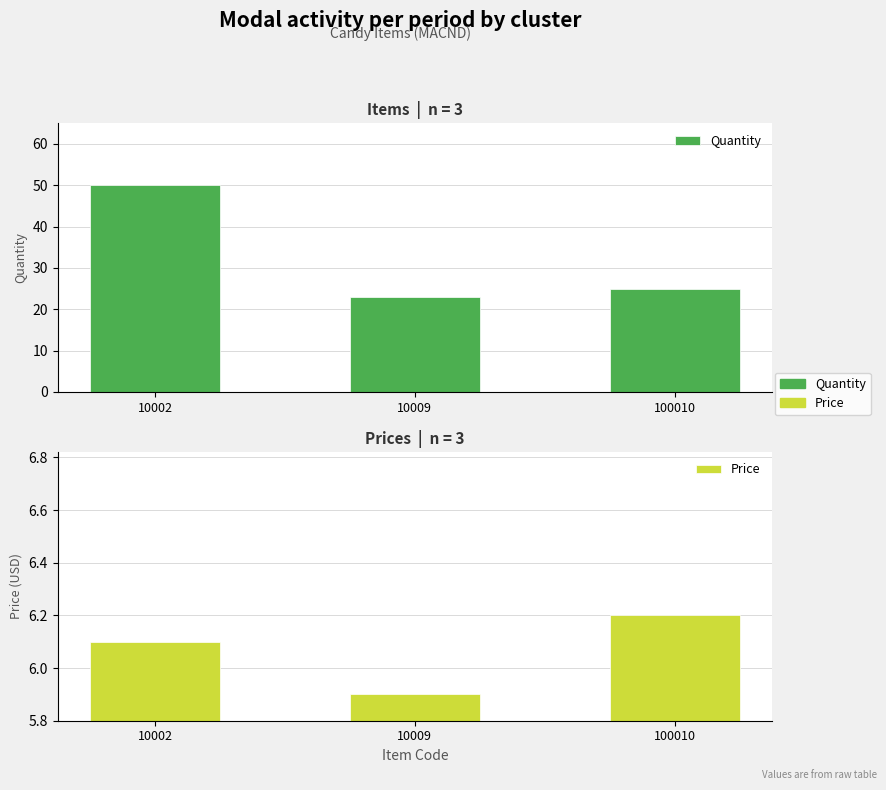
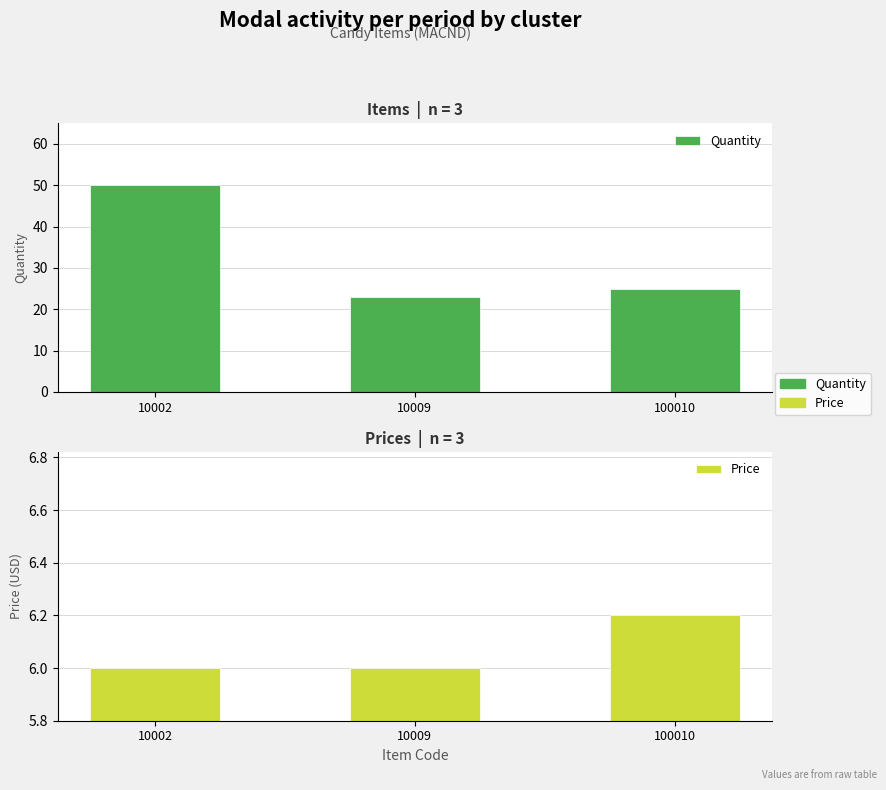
Prices | n = 3, 10002: 6.1 -> 6.0
Prices | n = 3, 10009: 5.9 -> 6.0
